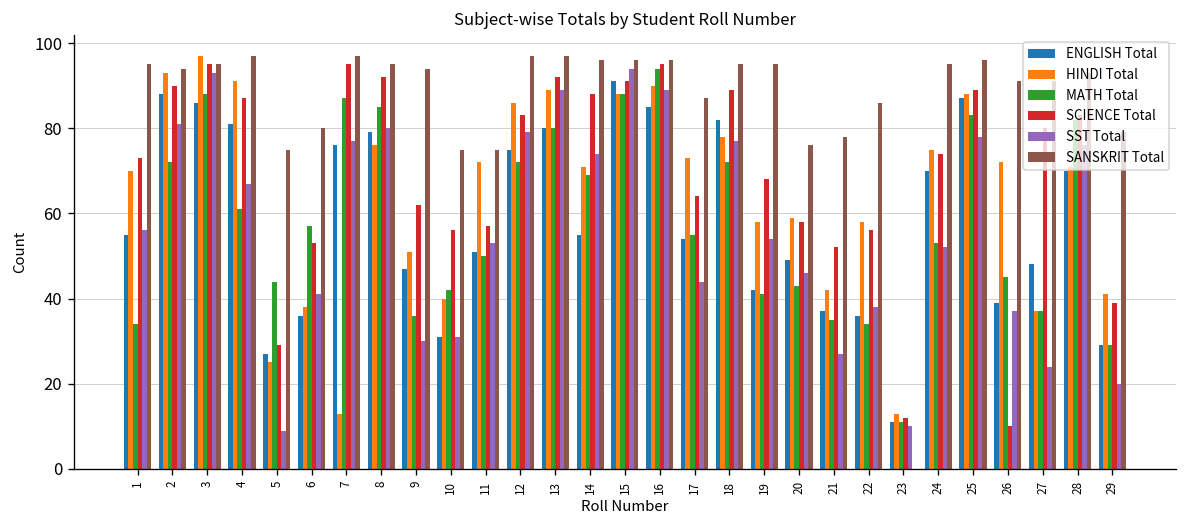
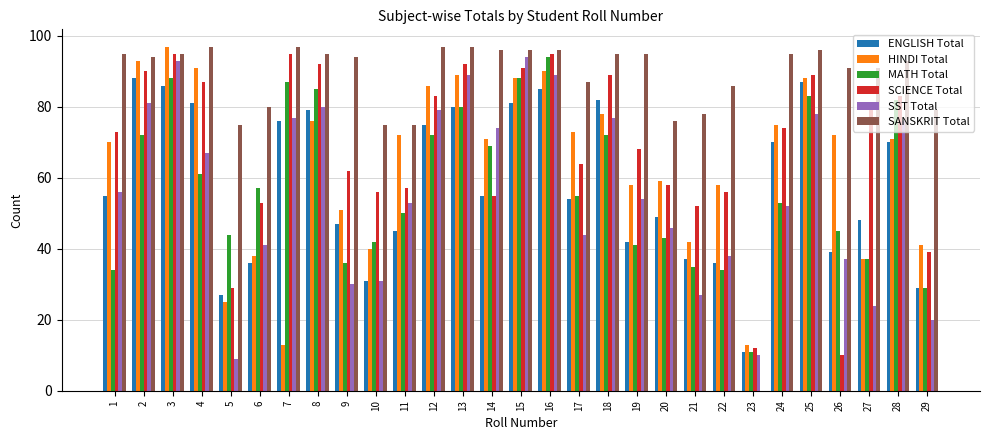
ENGLISH Total, 11: 51 -> 45
SCIENCE Total, 14: 88 -> 55
ENGLISH Total, 15: 91 -> 81
